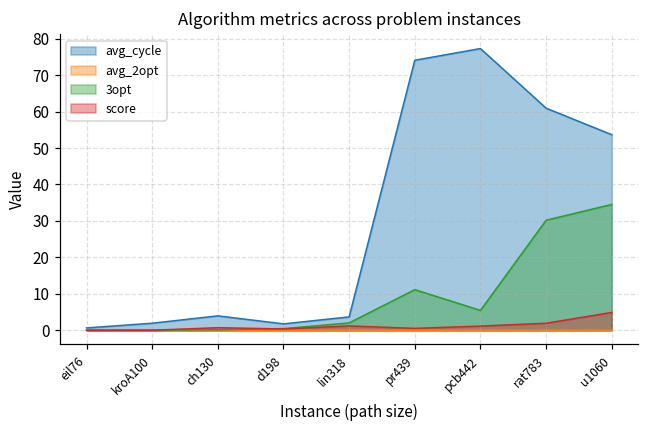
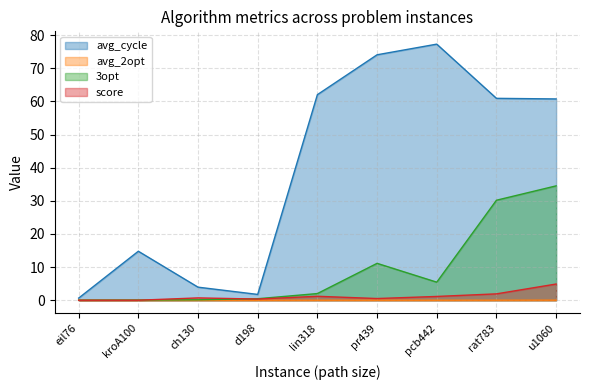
avg_cycle, kroA100: 2 -> 15
avg_cycle, lin318: 4 -> 62
avg_cycle, u1060: 54 -> 61
